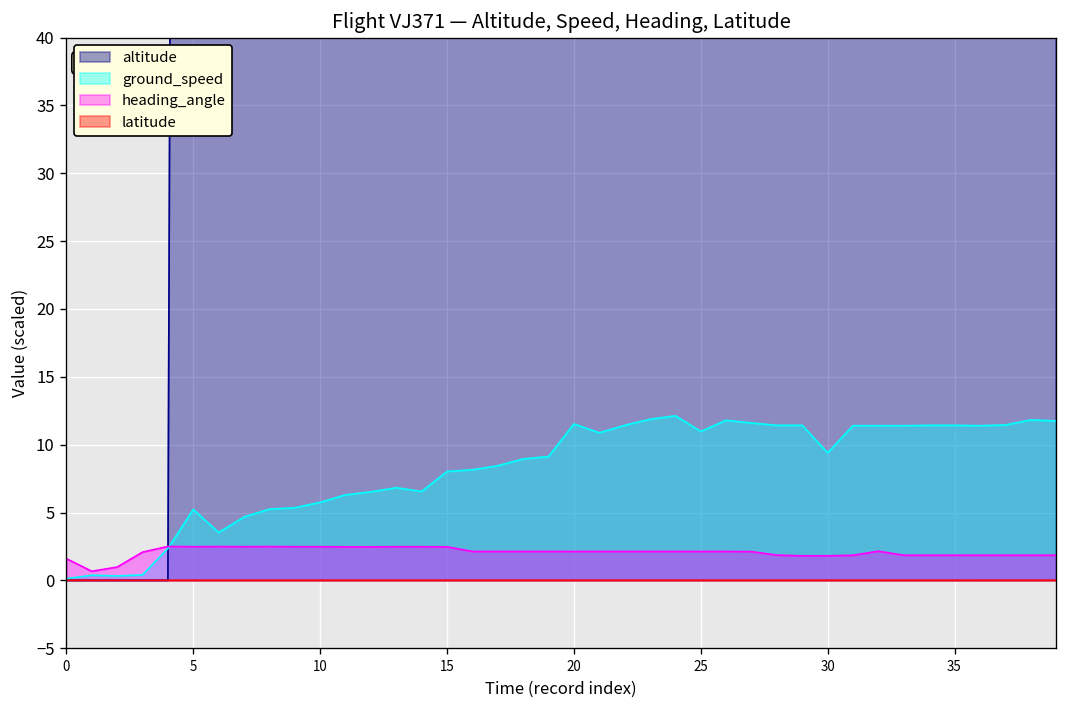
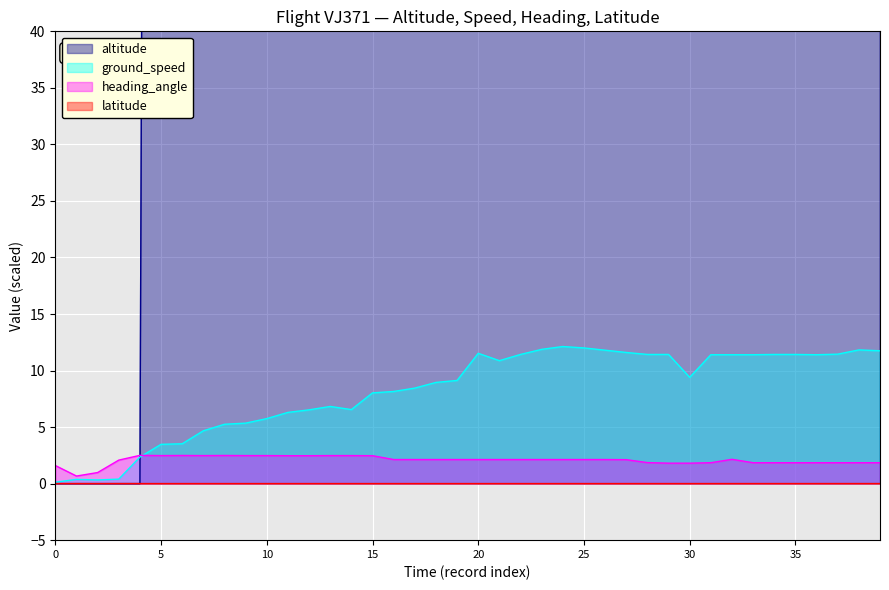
ground_speed, 5: 5.2 -> 3.5
ground_speed, 25: 11.0 -> 12.0
